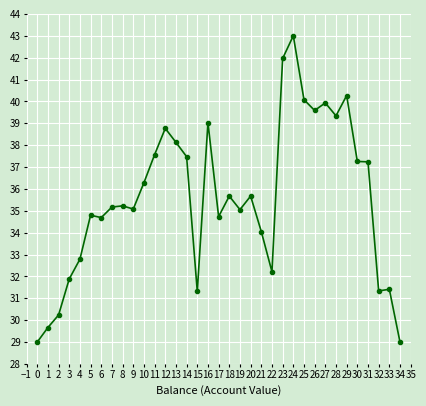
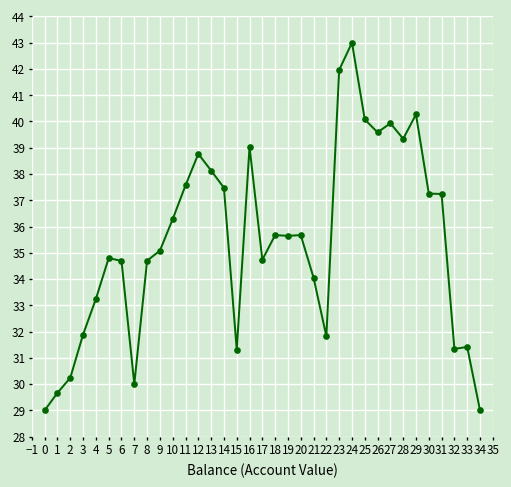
4: 32.8 -> 33.2
7: 35.2 -> 30.0
8: 35.2 -> 34.7
19: 35.1 -> 35.6
22: 32.2 -> 31.8
